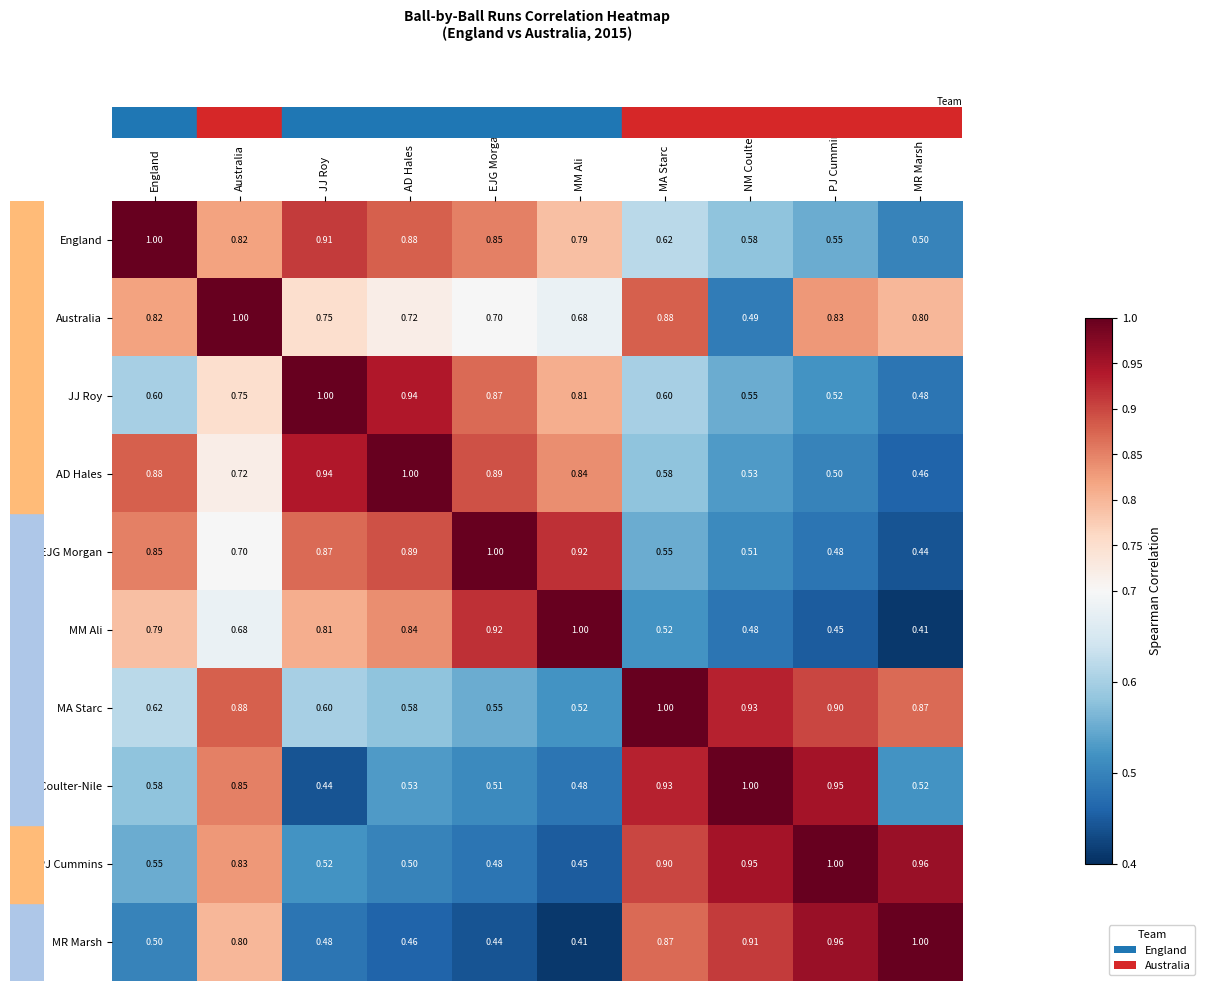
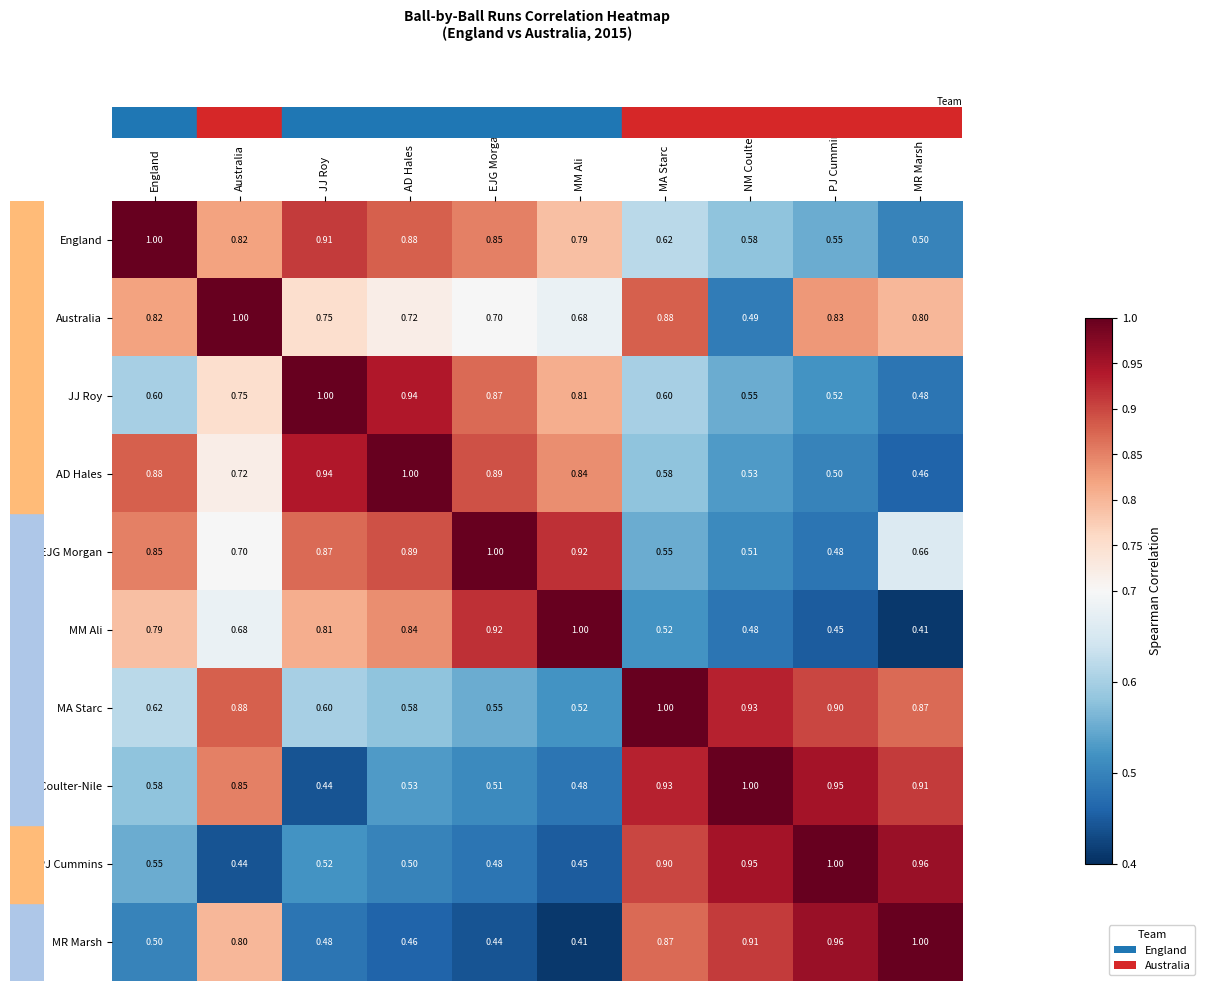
EJG Morgan, MR Marsh: 0.44 -> 0.66
NM Coulter-Nile, MR Marsh: 0.52 -> 0.91
PJ Cummins, Australia: 0.83 -> 0.44
